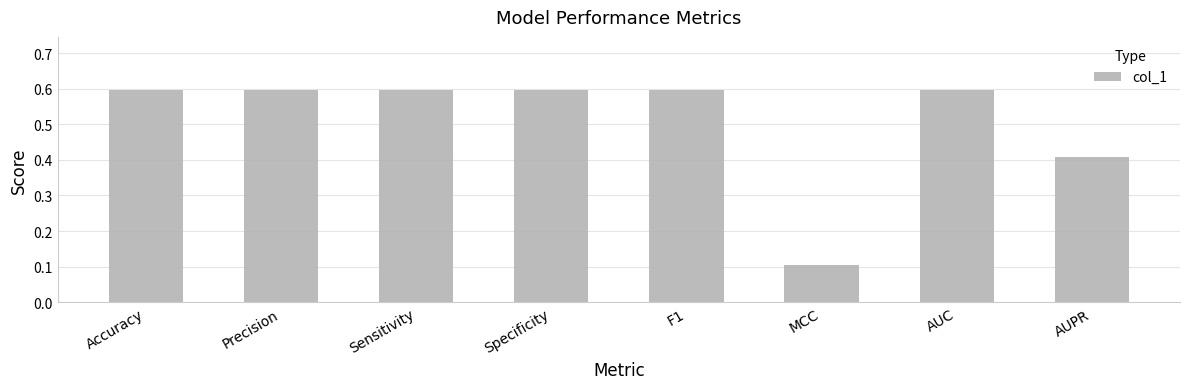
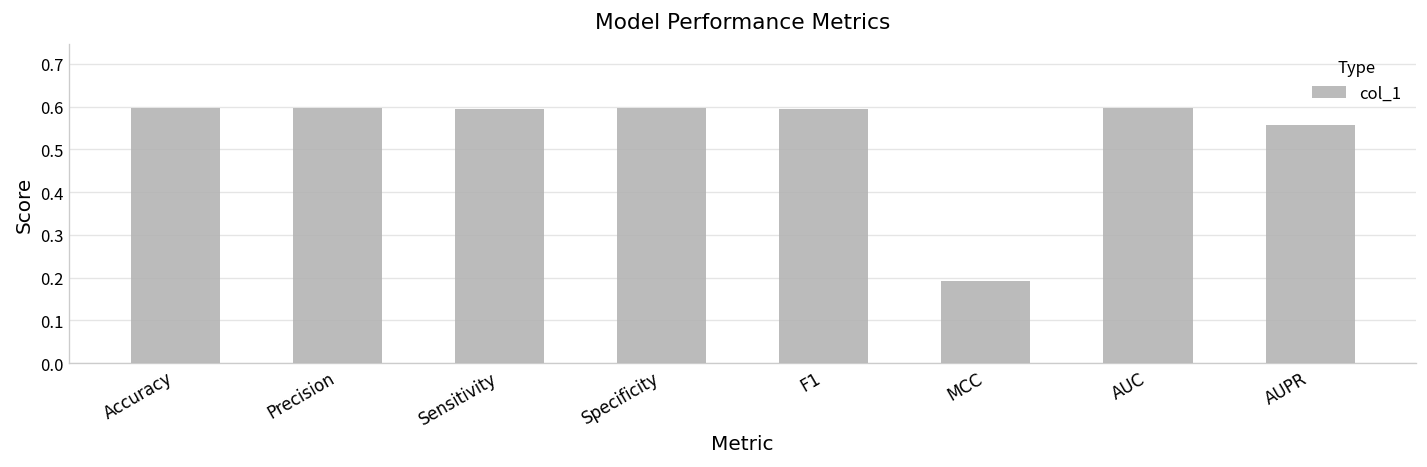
MCC: 0.10 -> 0.19
AUPR: 0.41 -> 0.56
